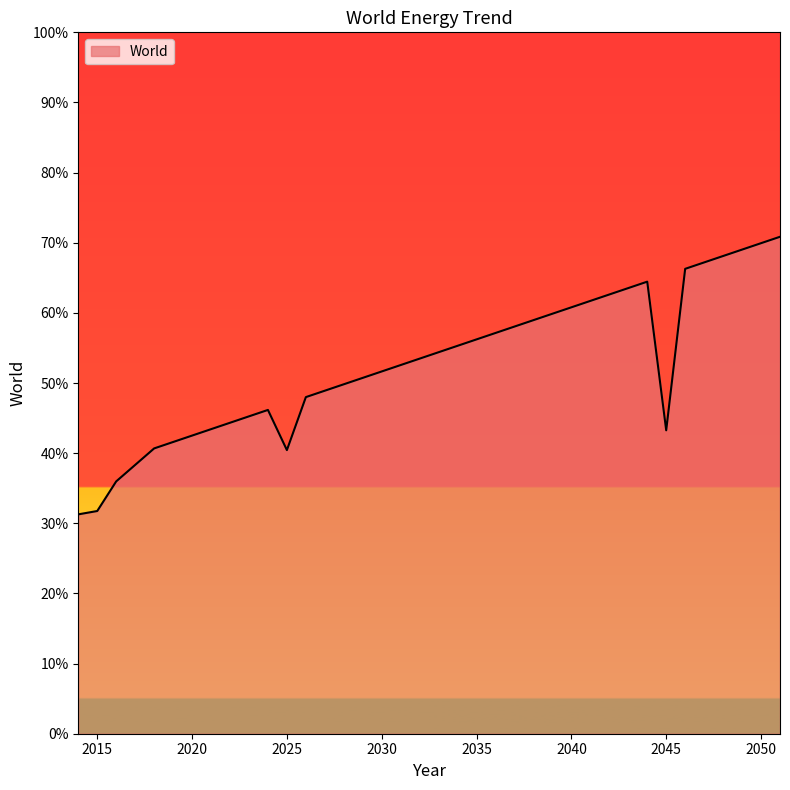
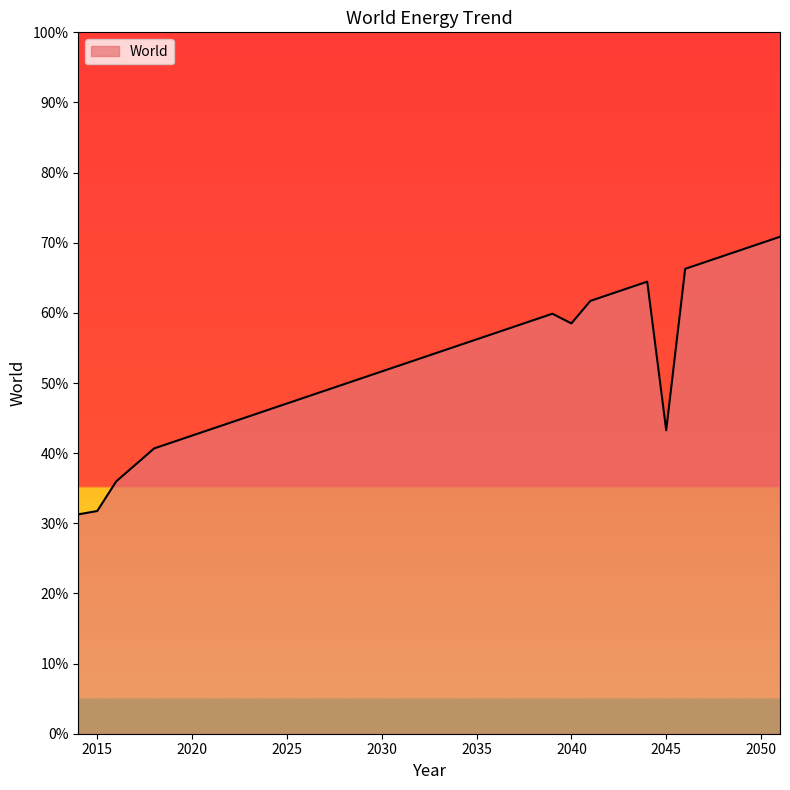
2025: 40% -> 47%
2040: 61% -> 59%
